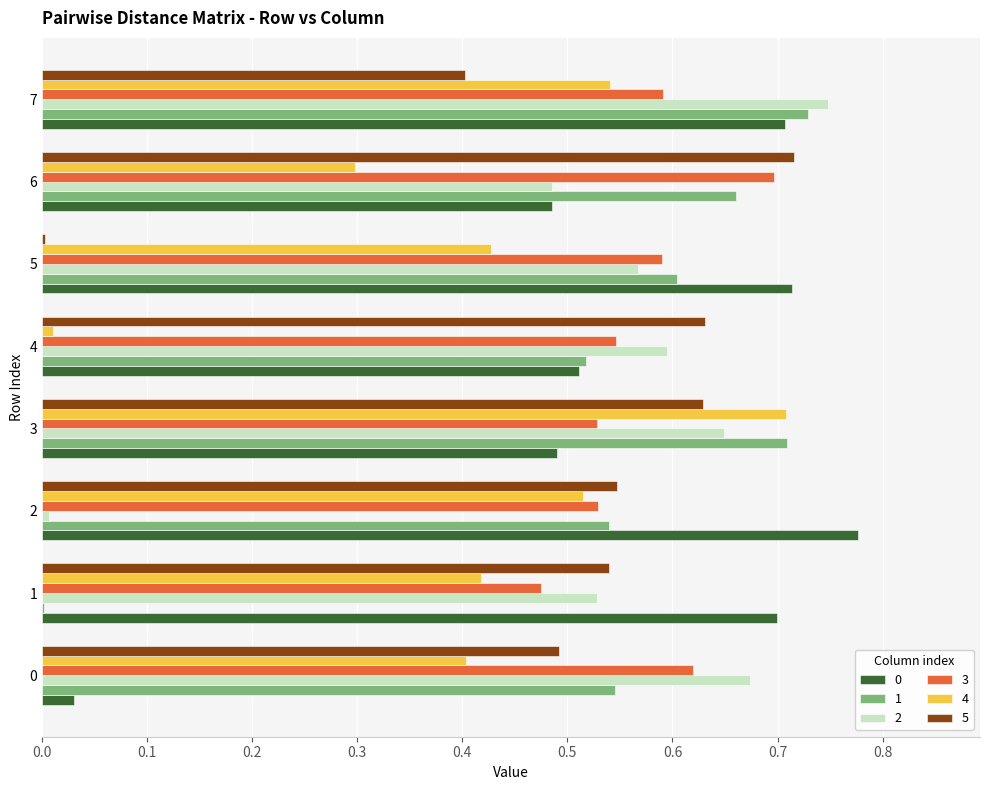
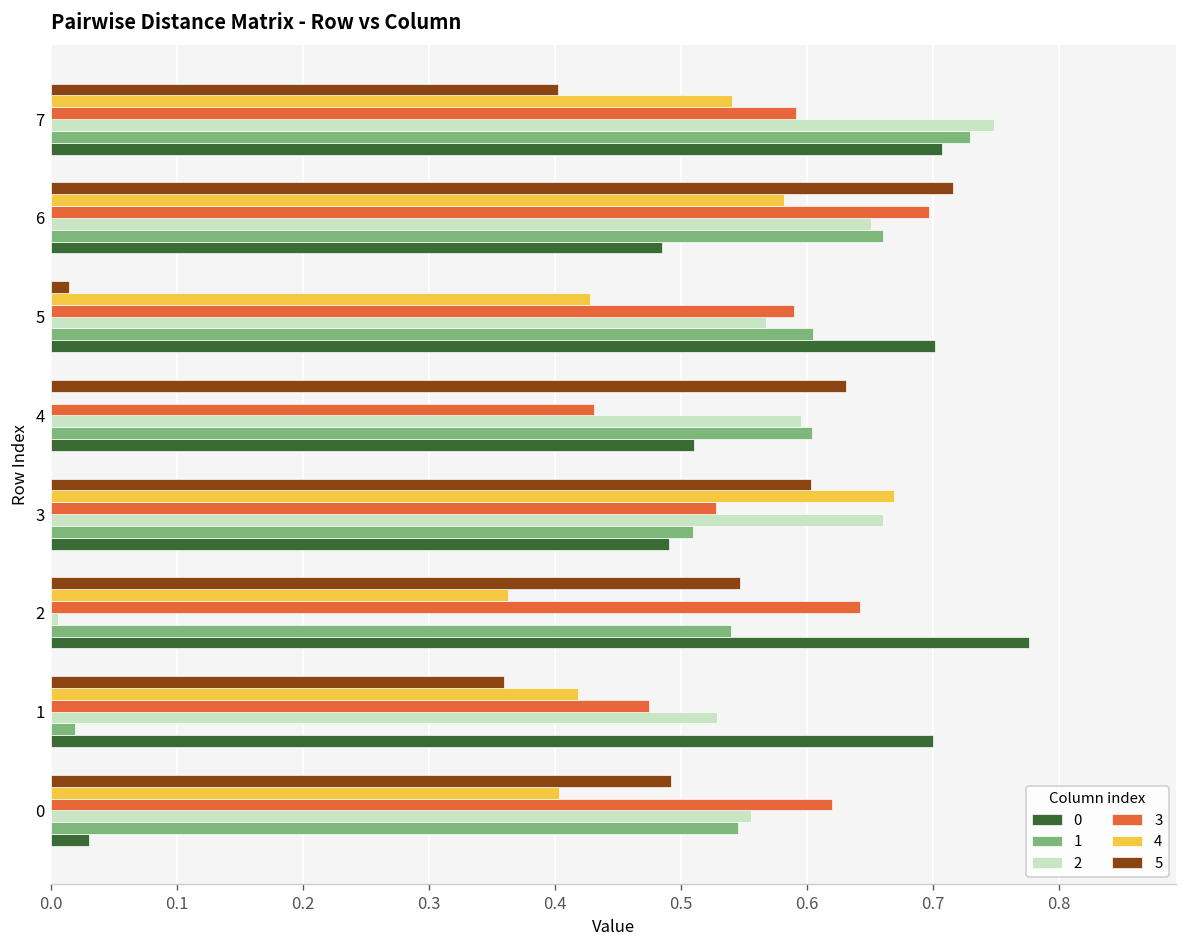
4, 6: 0.298 -> 0.582
2, 6: 0.486 -> 0.651
5, 5: 0.003 -> 0.015
0, 5: 0.714 -> 0.702
4, 4: 0.011 -> 0.001
3, 4: 0.546 -> 0.431
1, 4: 0.518 -> 0.604
5, 3: 0.629 -> 0.603
4, 3: 0.708 -> 0.669
2, 3: 0.649 -> 0.661
1, 3: 0.709 -> 0.509
4, 2: 0.515 -> 0.363
3, 2: 0.529 -> 0.642
5, 1: 0.539 -> 0.360
1, 1: 0.002 -> 0.020
2, 0: 0.674 -> 0.556
